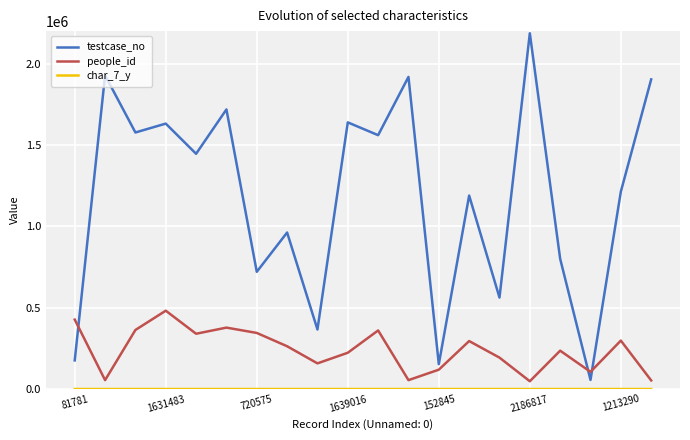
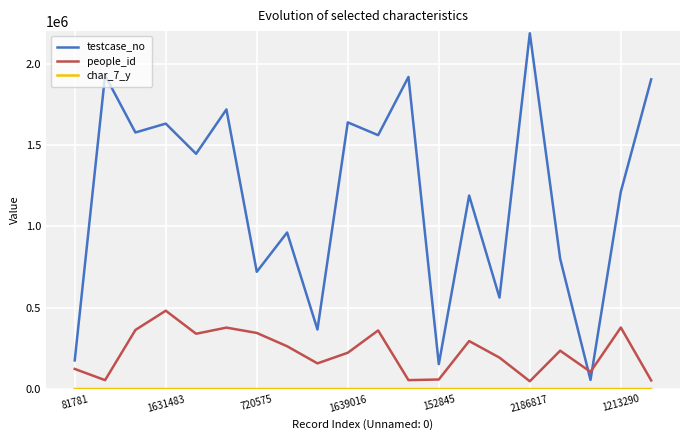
people_id, 81781: 430000 -> 120000
people_id, 152845: 120000 -> 60000
people_id, 1213290: 300000 -> 380000
